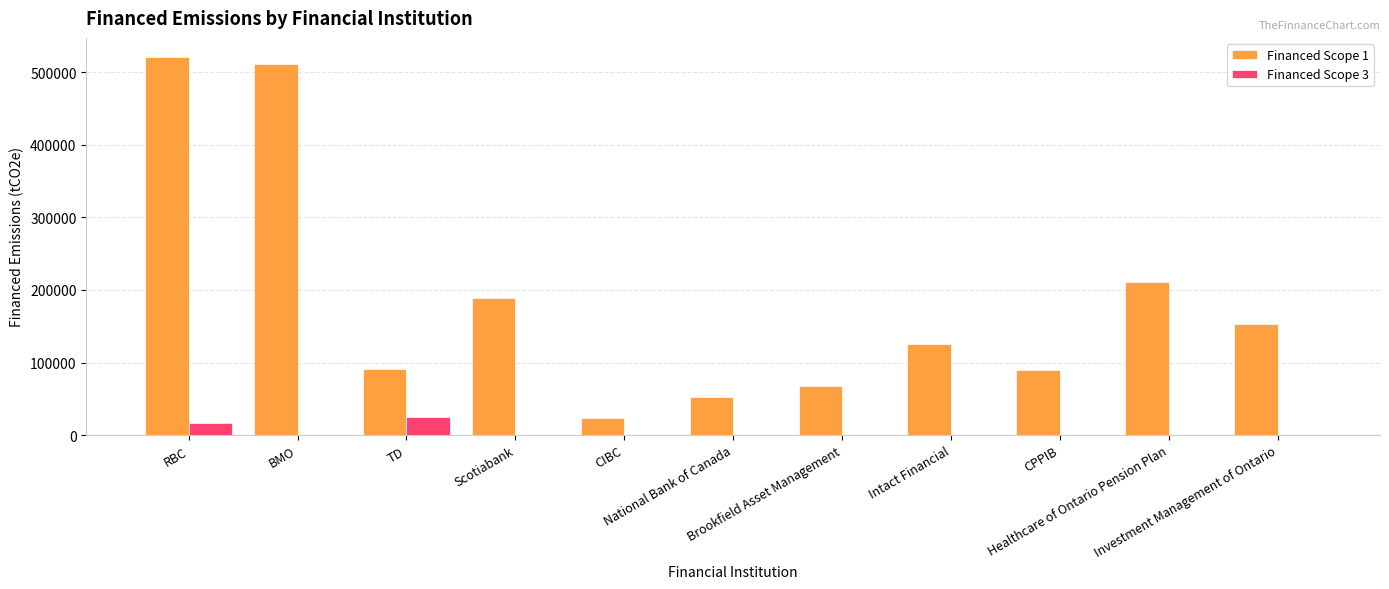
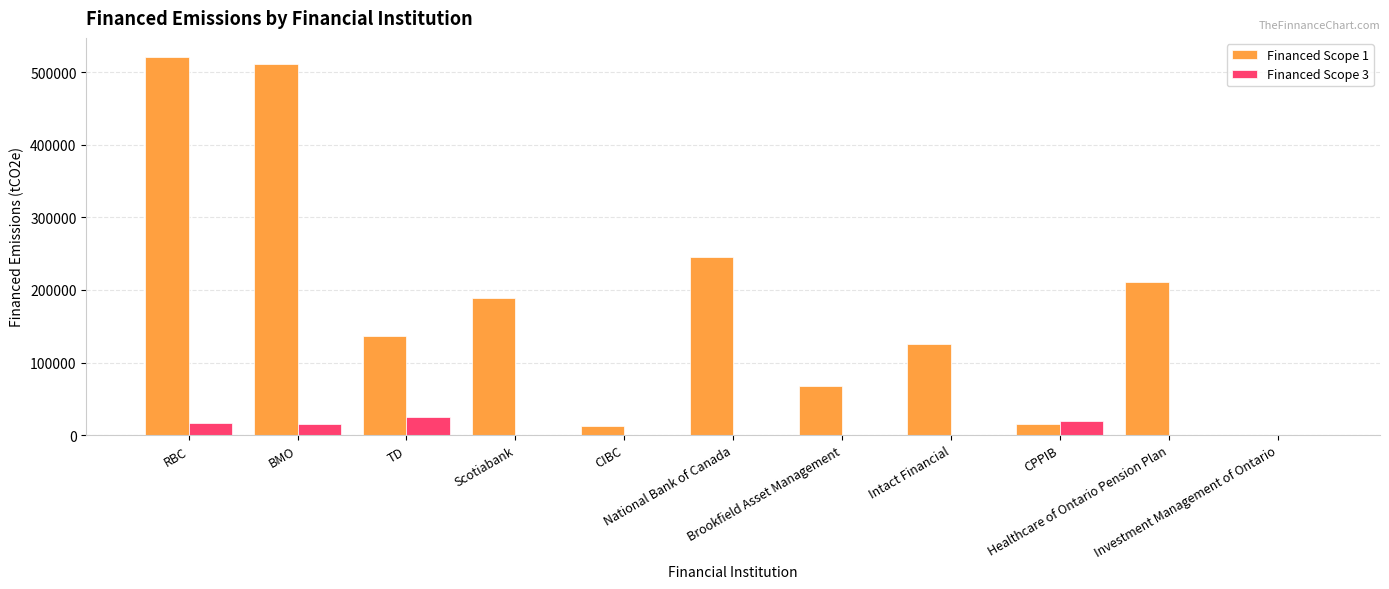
Financed Scope 3, BMO: 0 -> 20000
Financed Scope 1, TD: 90000 -> 140000
Financed Scope 1, CIBC: 20000 -> 10000
Financed Scope 1, National Bank of Canada: 50000 -> 250000
Financed Scope 1, CPPIB: 90000 -> 20000
Financed Scope 3, CPPIB: 0 -> 20000
Financed Scope 1, Investment Management of Ontario: 150000 -> 0
